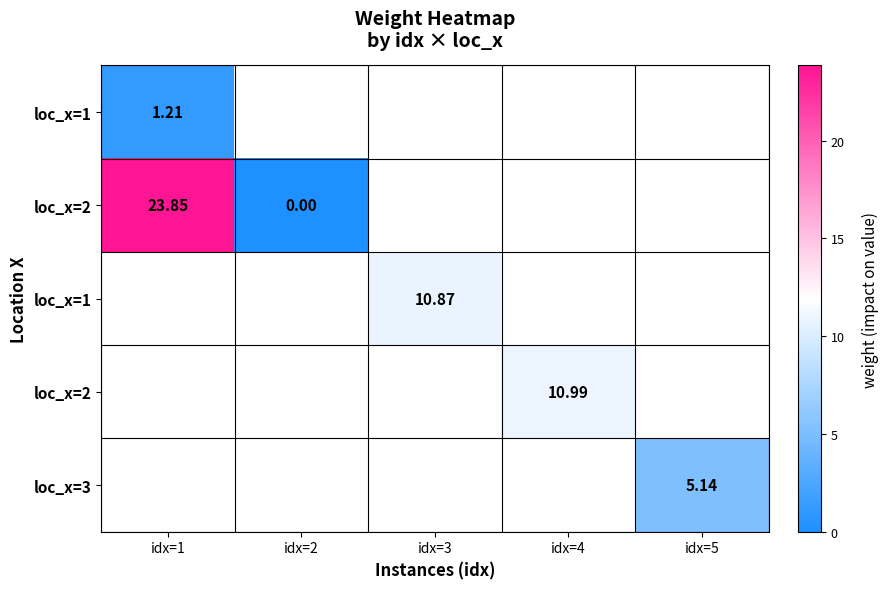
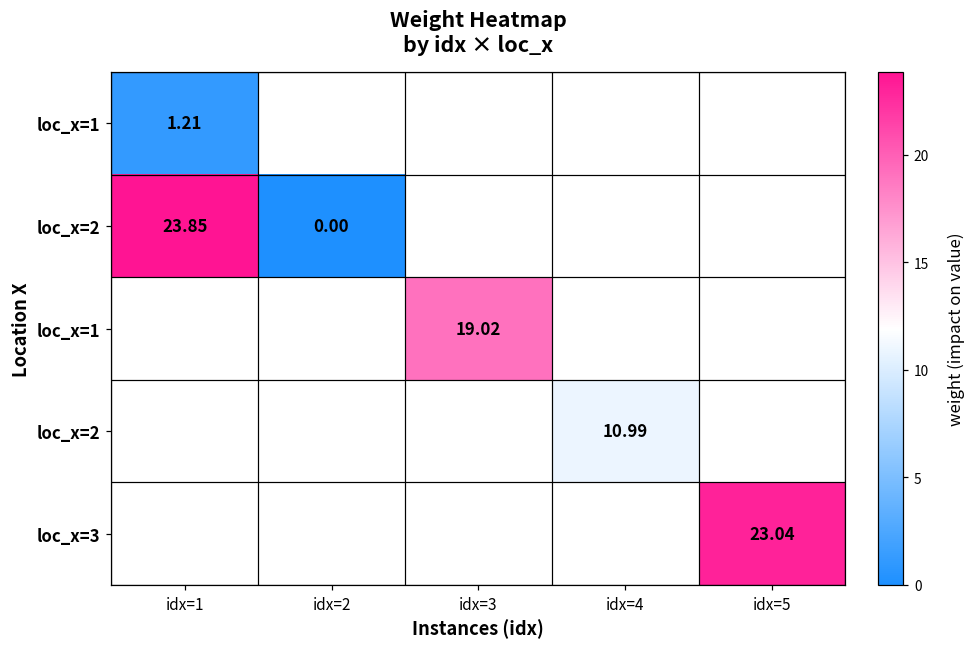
loc_x=1, idx=3: 10.87 -> 19.02
loc_x=3, idx=5: 5.14 -> 23.04
